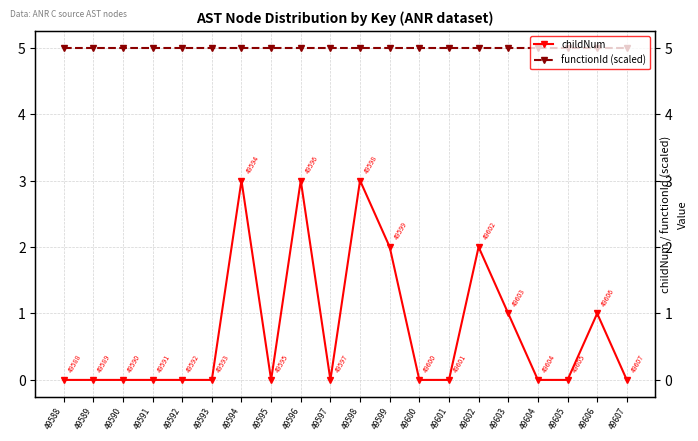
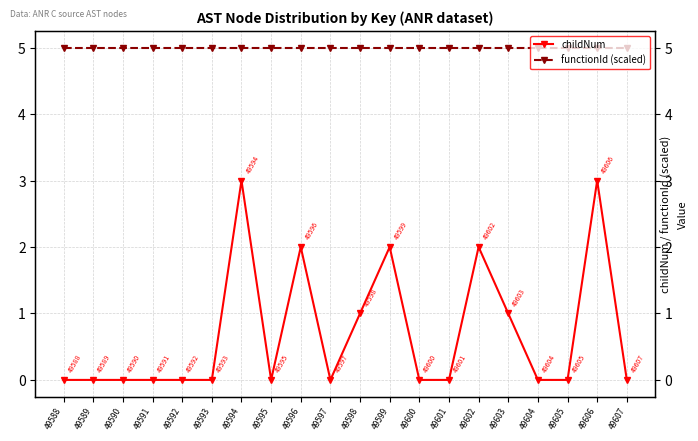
childNum, 49596: 3 -> 2
childNum, 49598: 3 -> 1
childNum, 49606: 1 -> 3
